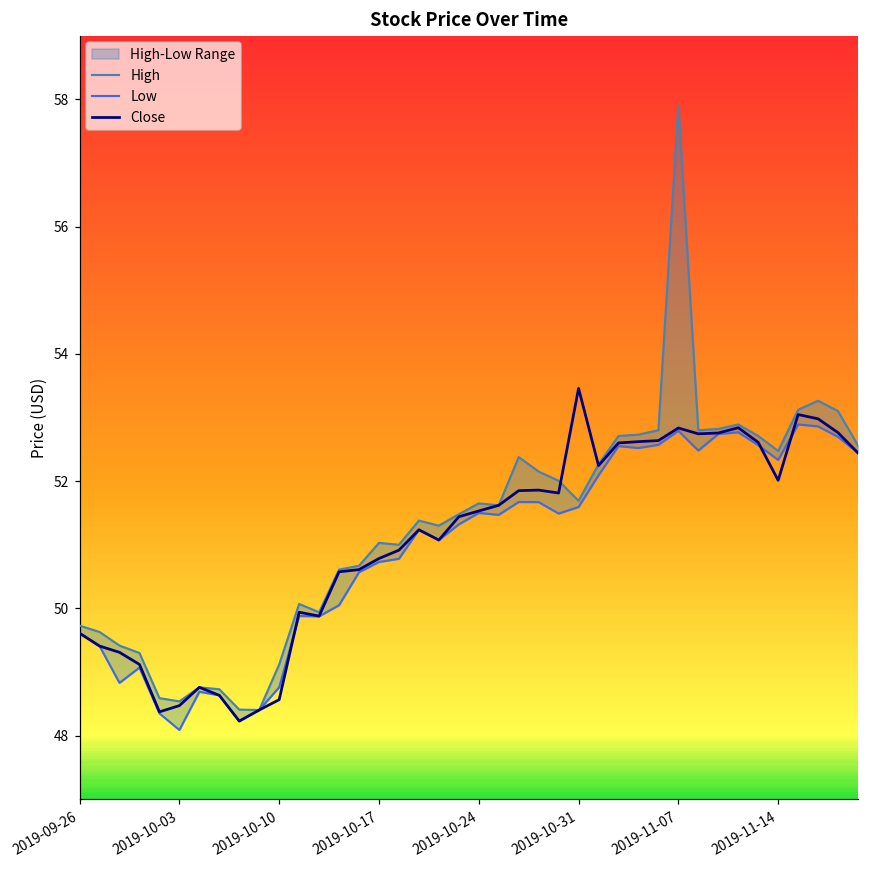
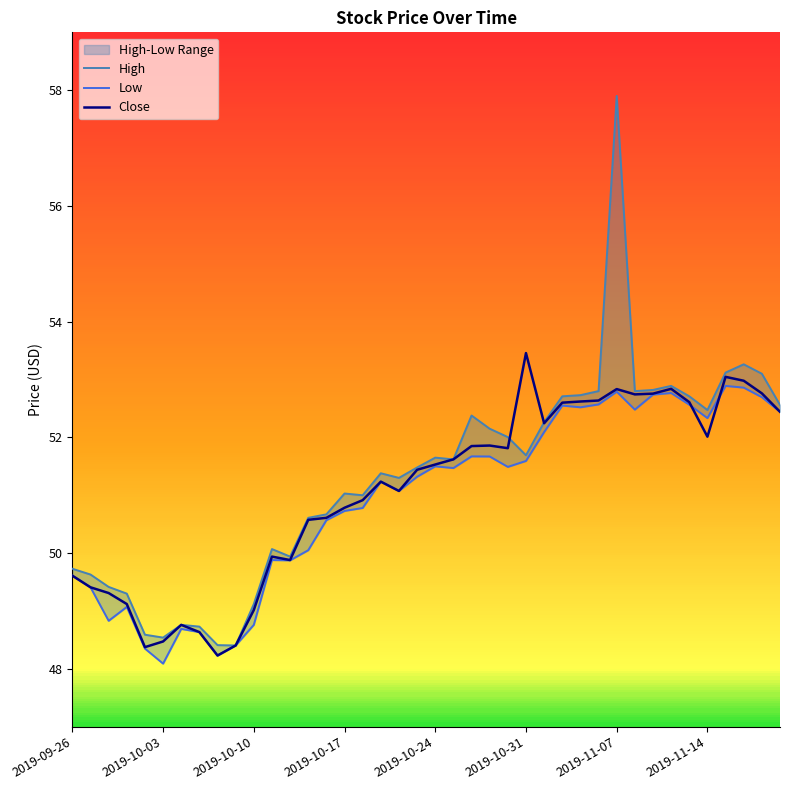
Close, 2019-10-10: 48.6 -> 49.0
